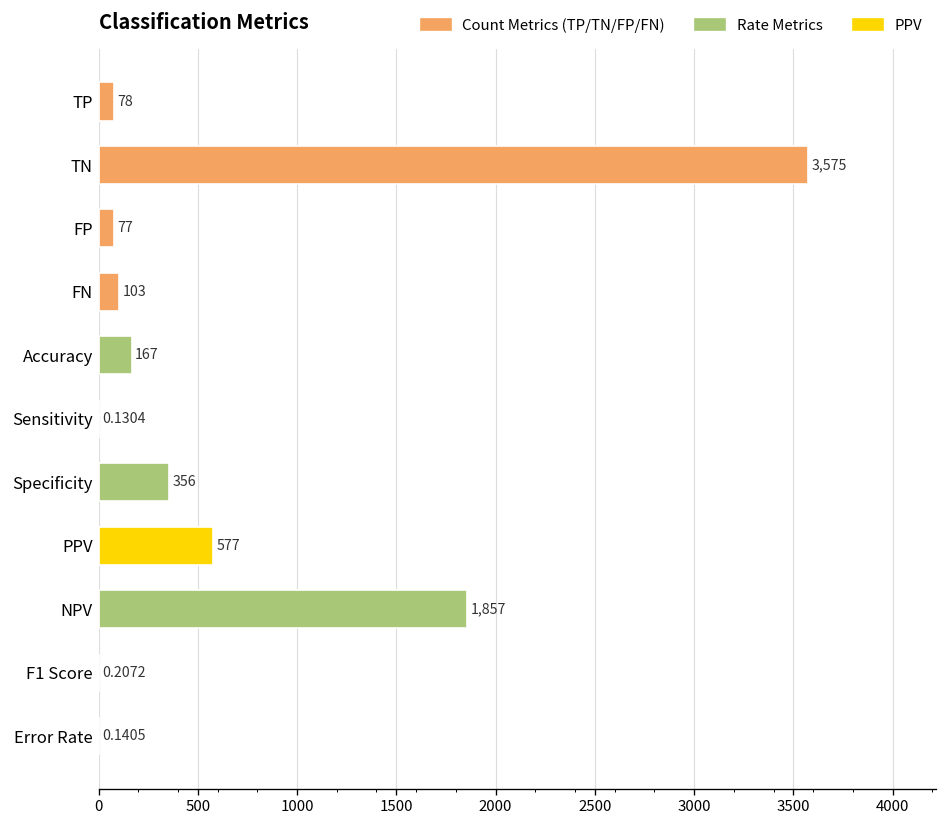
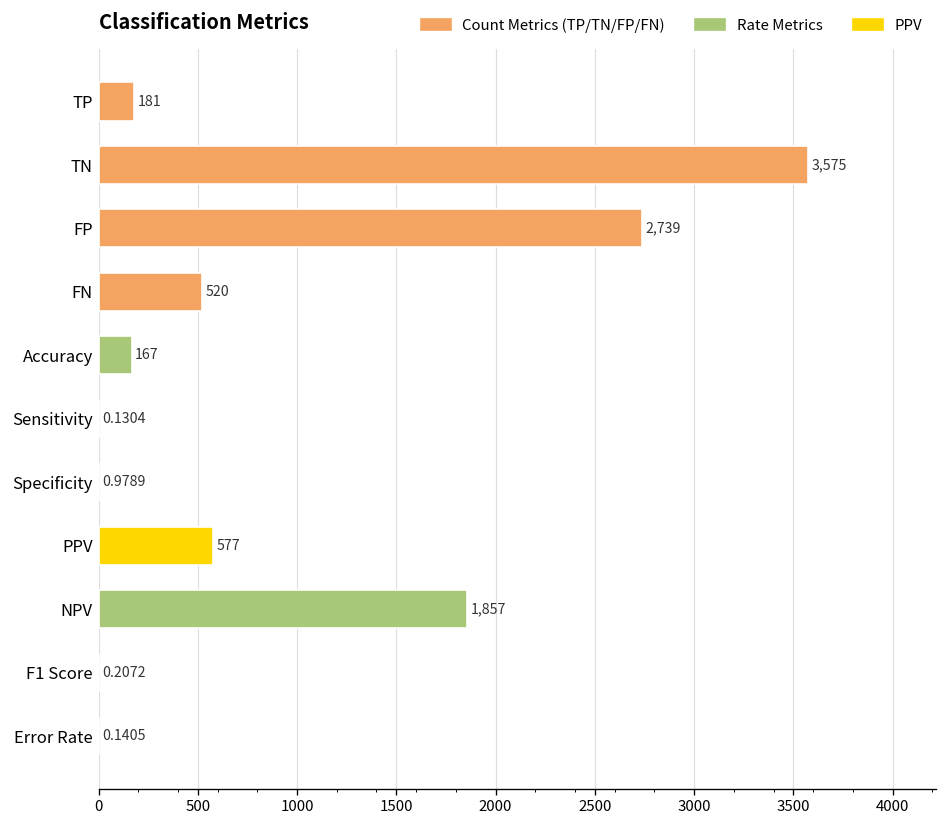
TP: 78 -> 181
FP: 77 -> 2,739
FN: 103 -> 520
Specificity: 356 -> 0.9789
